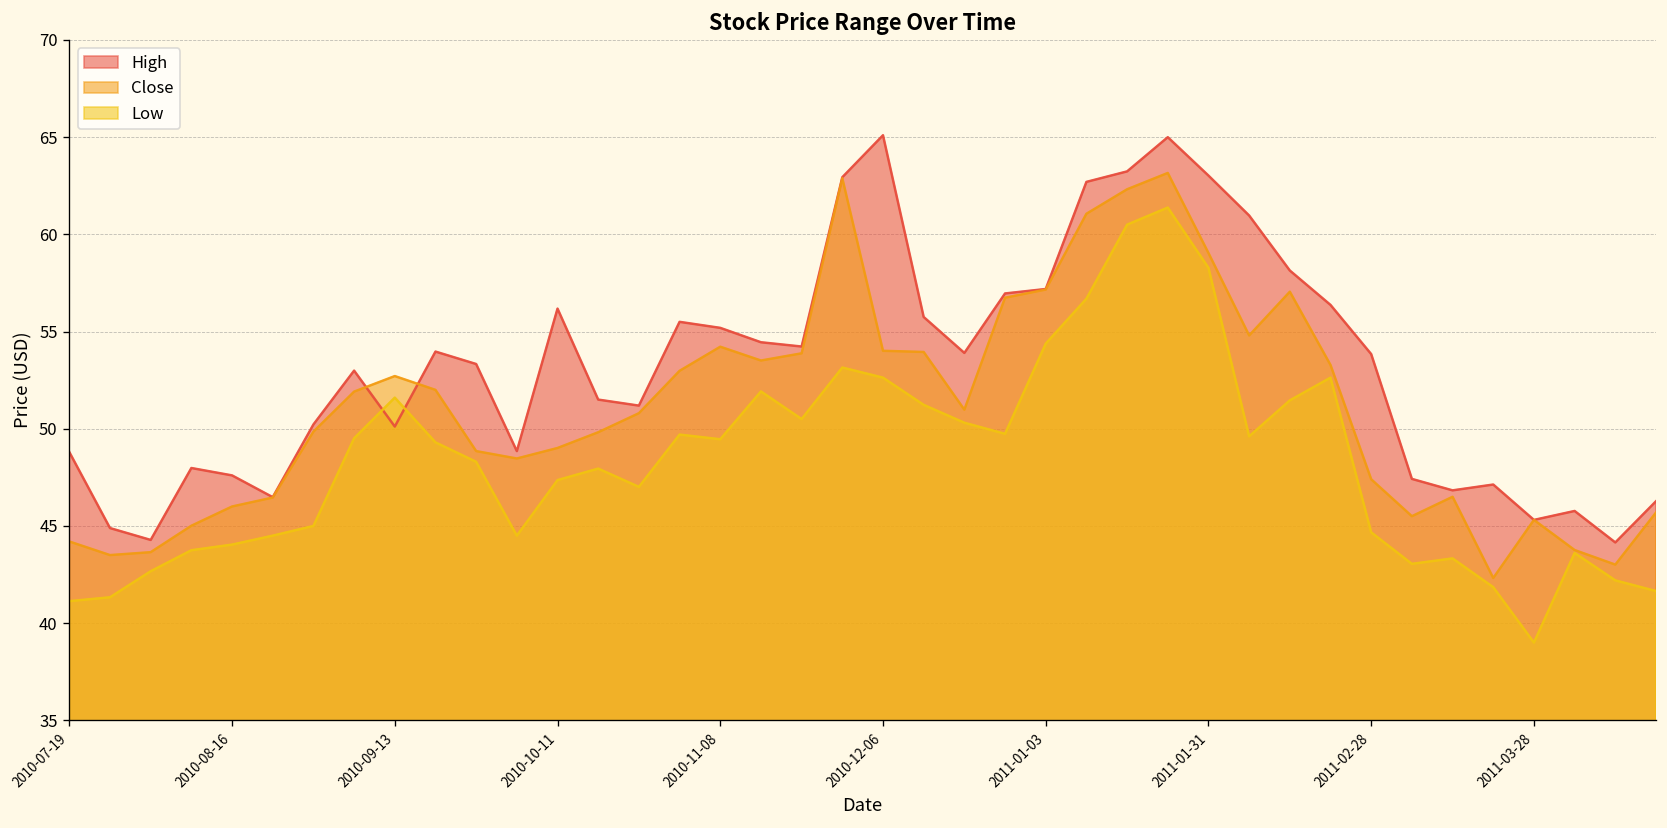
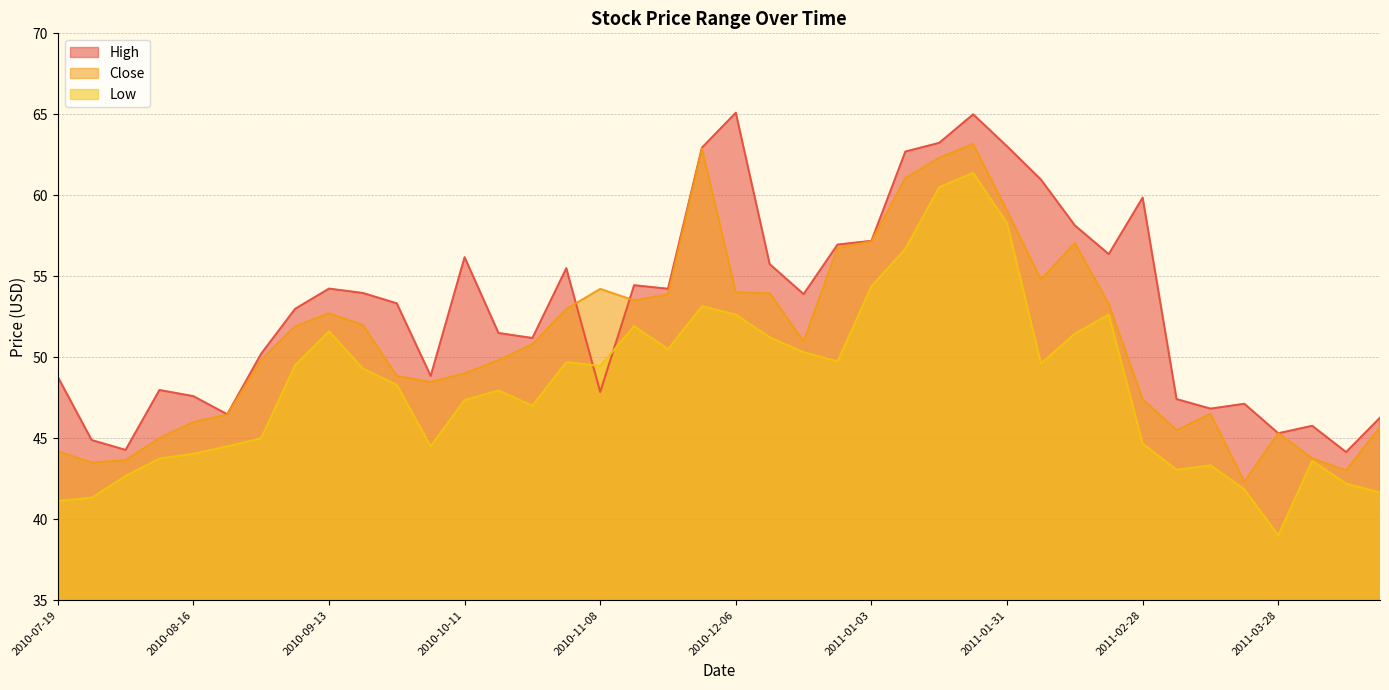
High, 2010-09-13: 50.1 -> 54.2
High, 2010-11-08: 55.2 -> 47.9
High, 2011-02-28: 53.8 -> 59.9
